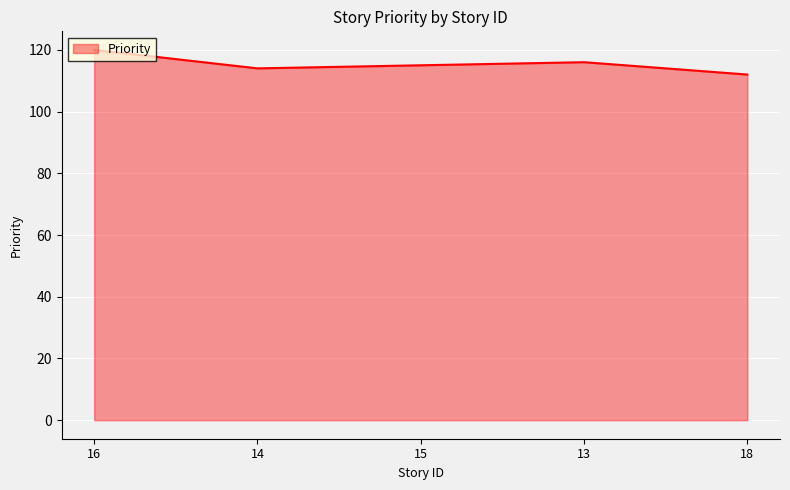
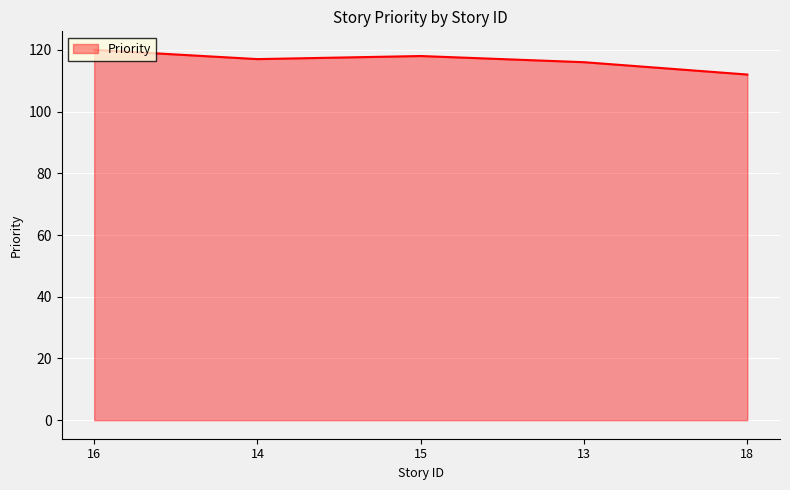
14: 114 -> 117
15: 115 -> 118
